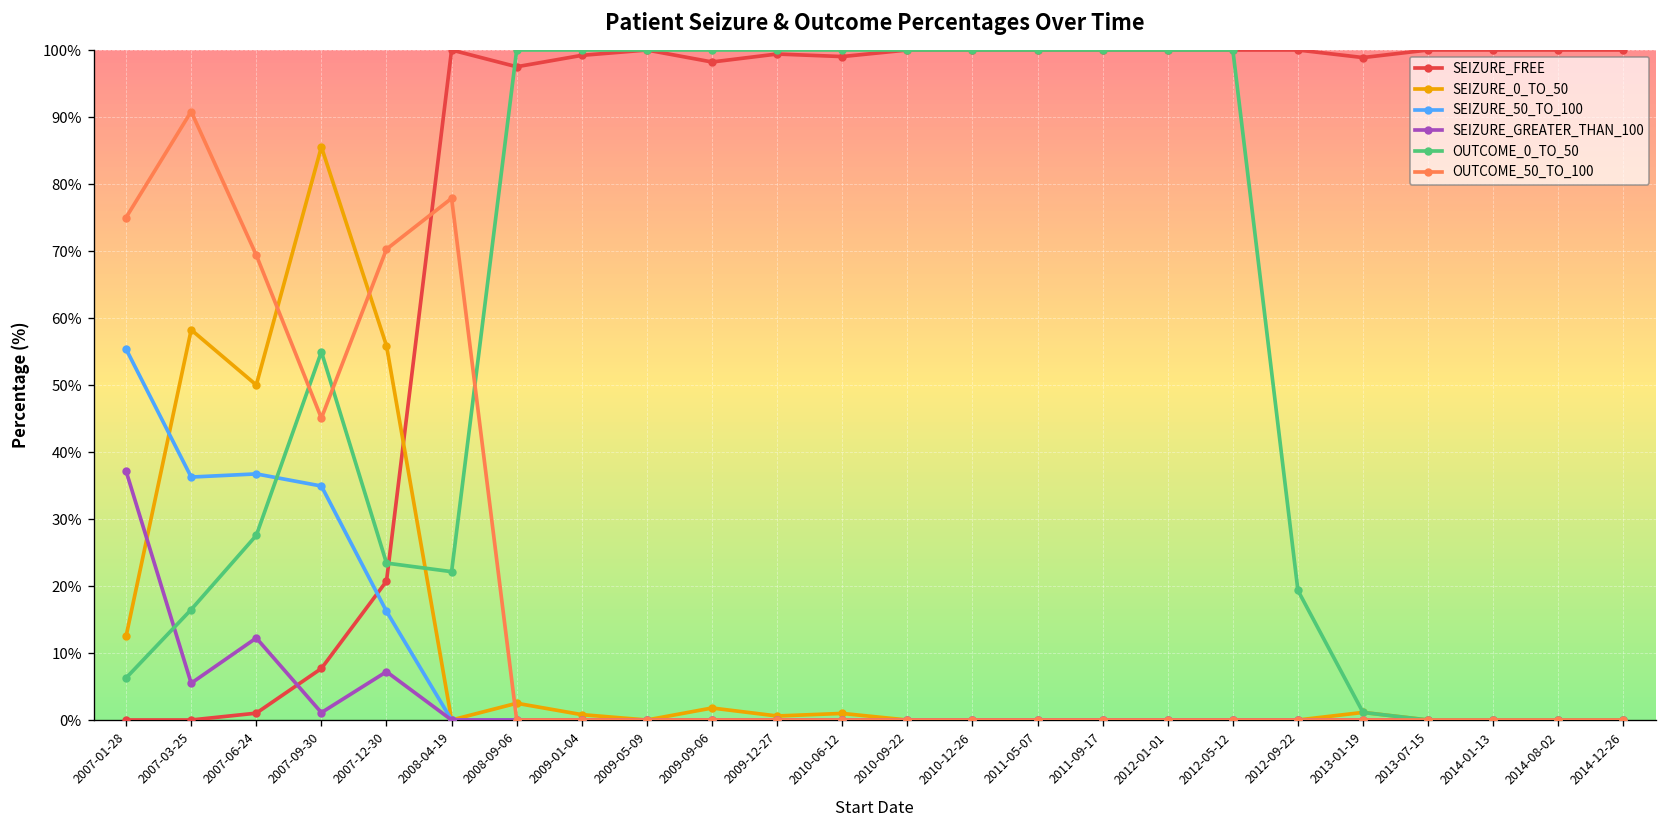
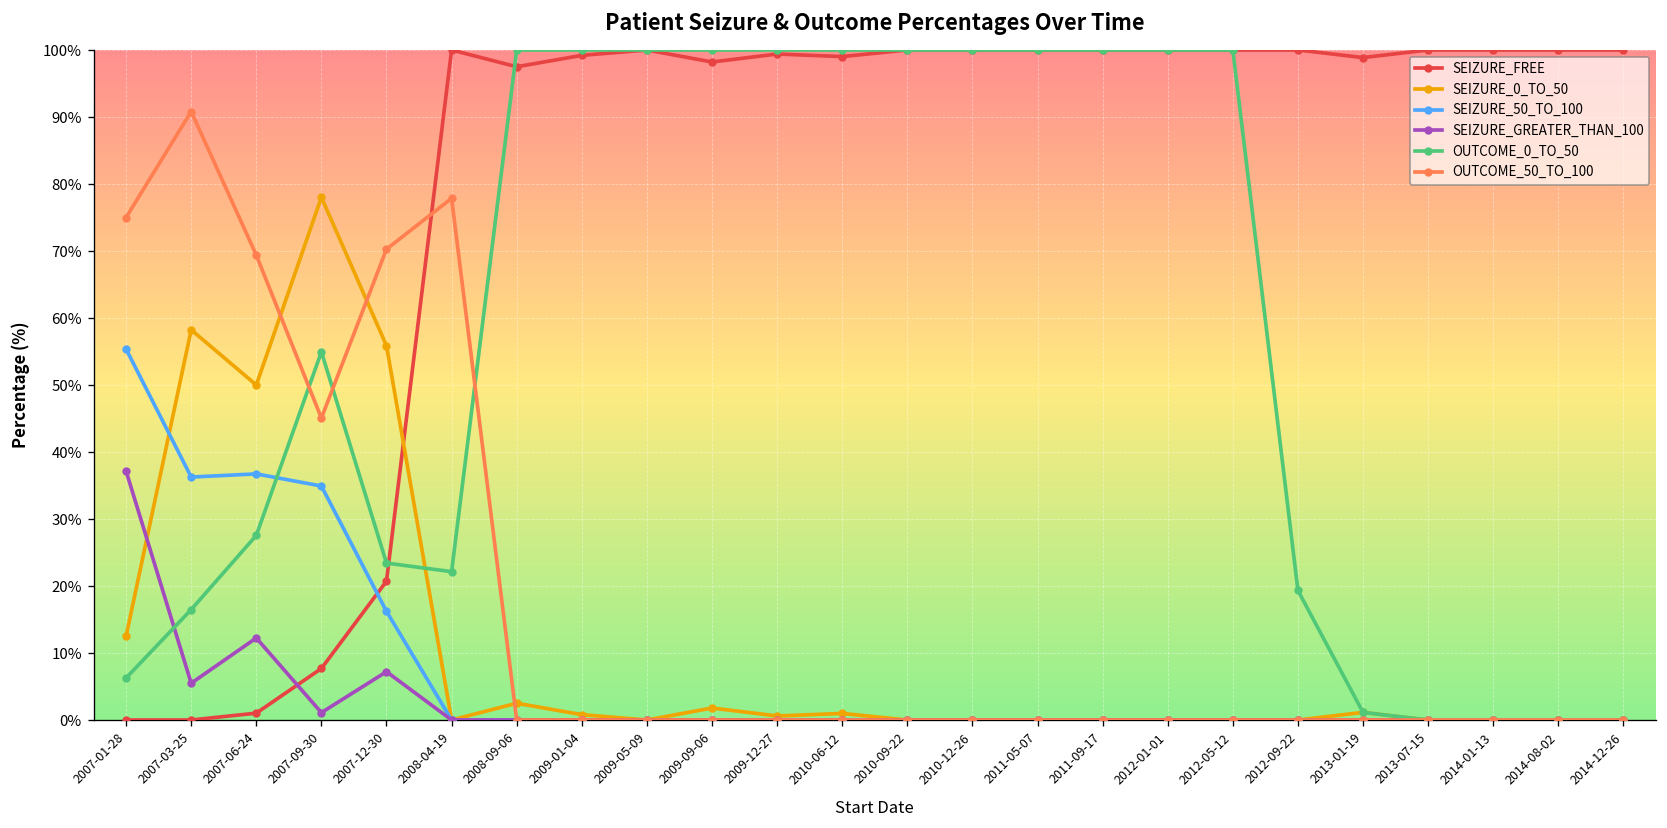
SEIZURE_0_TO_50, 2007-09-30: 86% -> 78%
